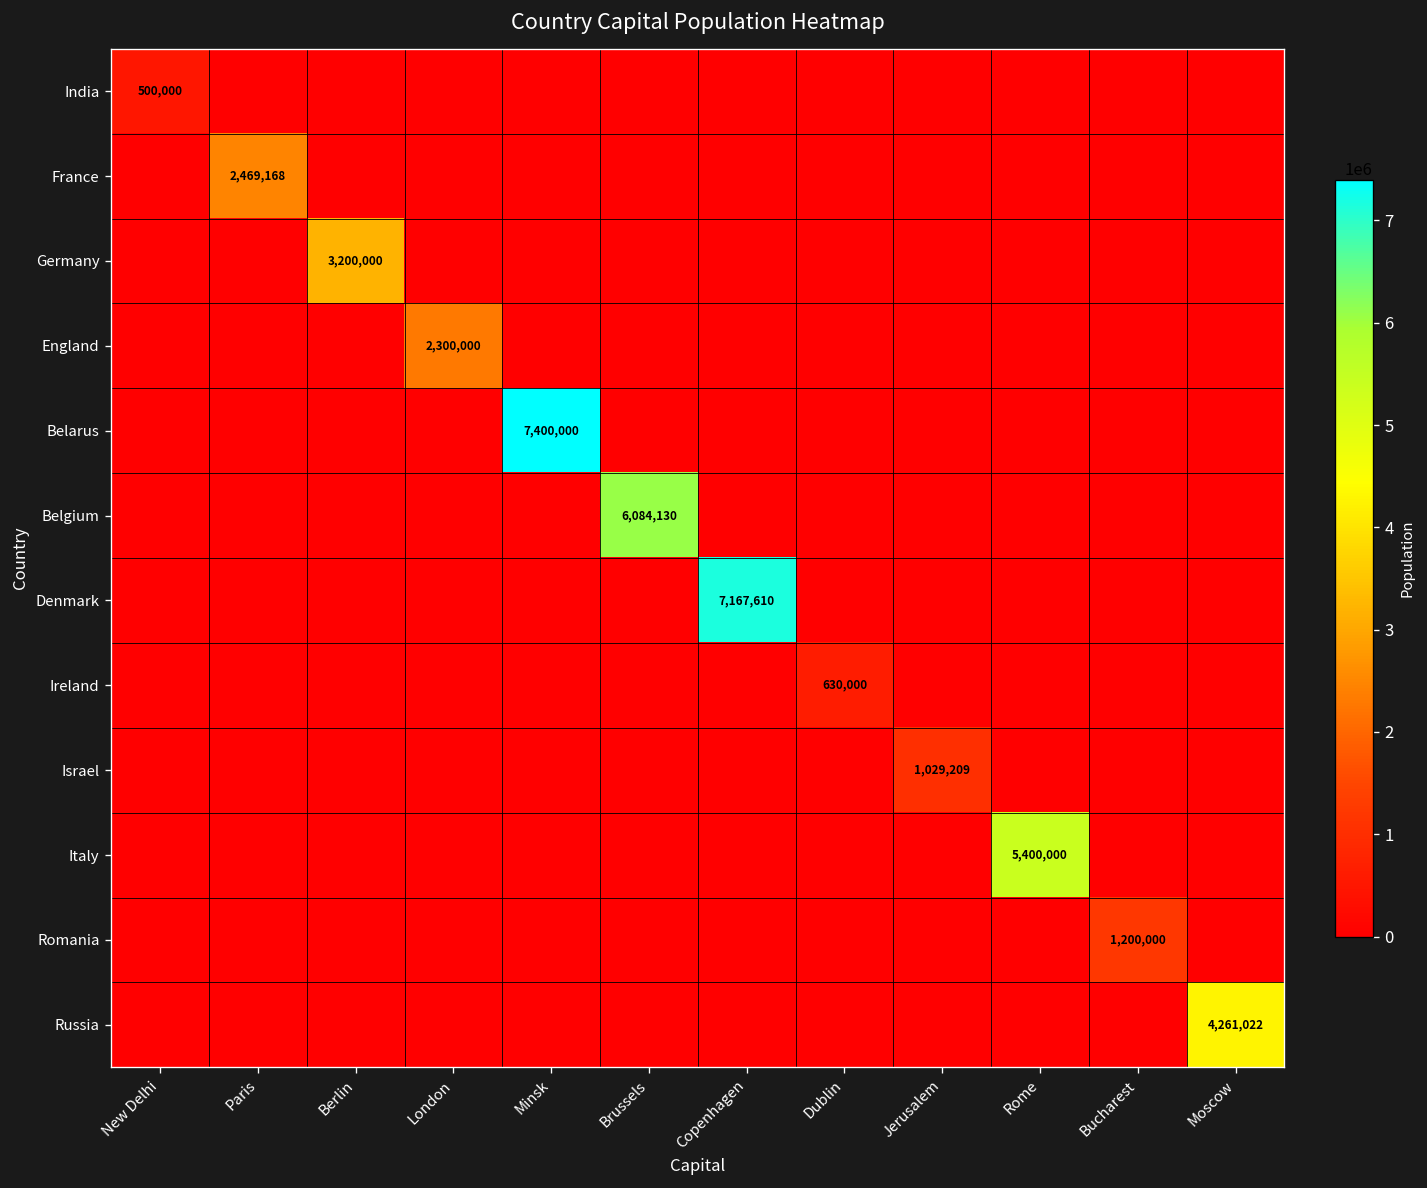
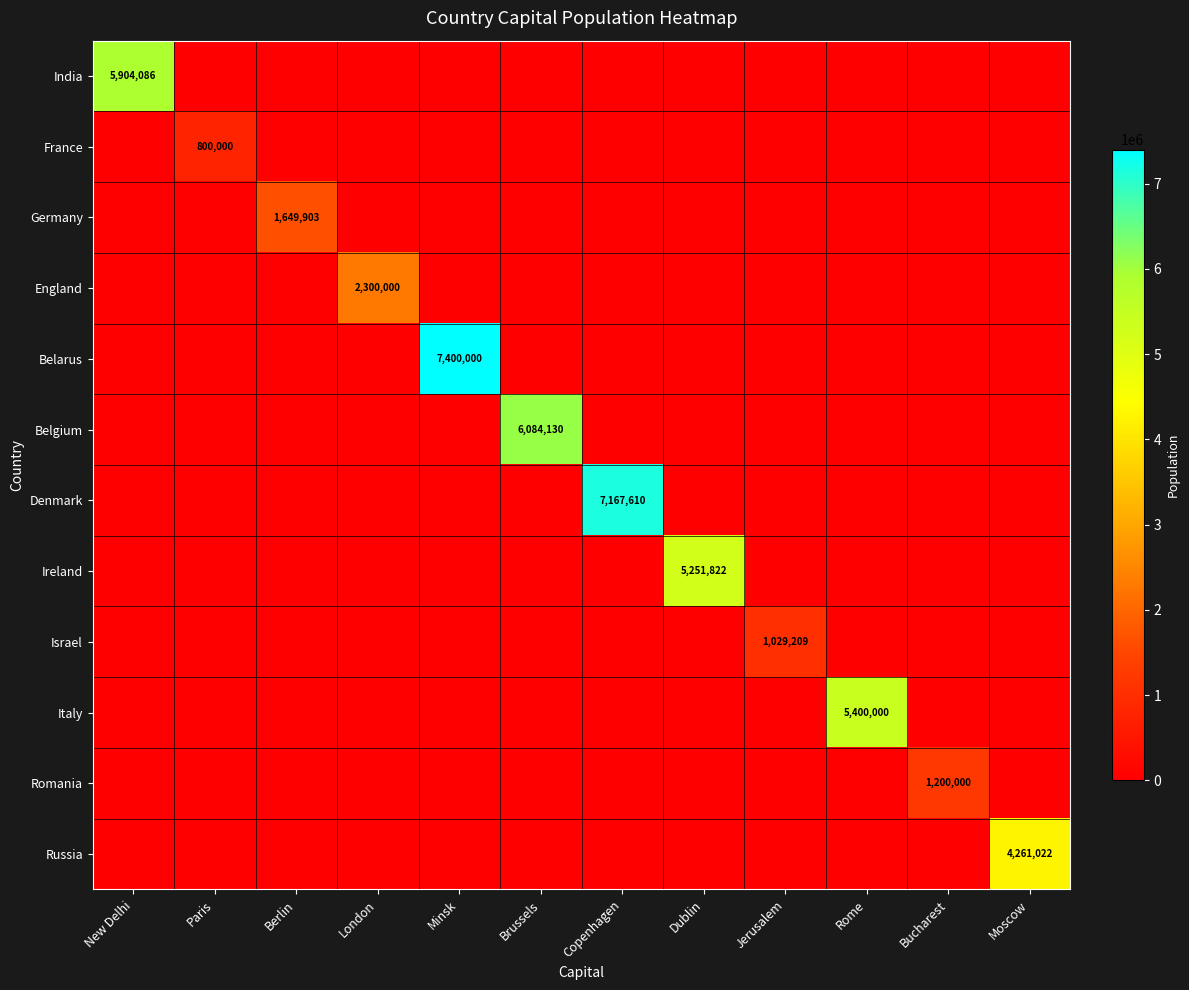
India, New Delhi: 500,000 -> 5,904,086
France, Paris: 2,469,168 -> 800,000
Germany, Berlin: 3,200,000 -> 1,649,903
Ireland, Dublin: 630,000 -> 5,251,822
